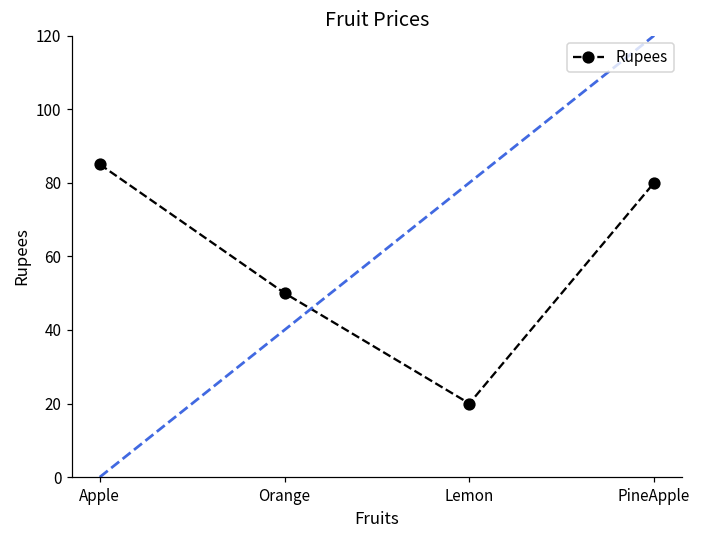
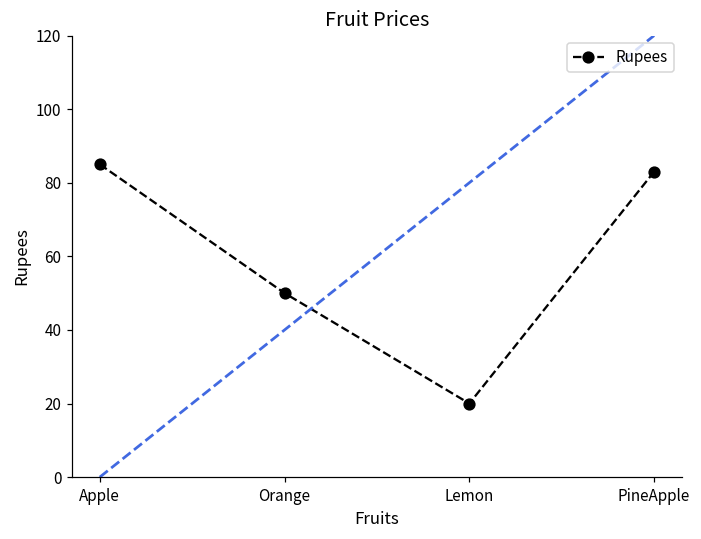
Rupees, PineApple: 80 -> 83
